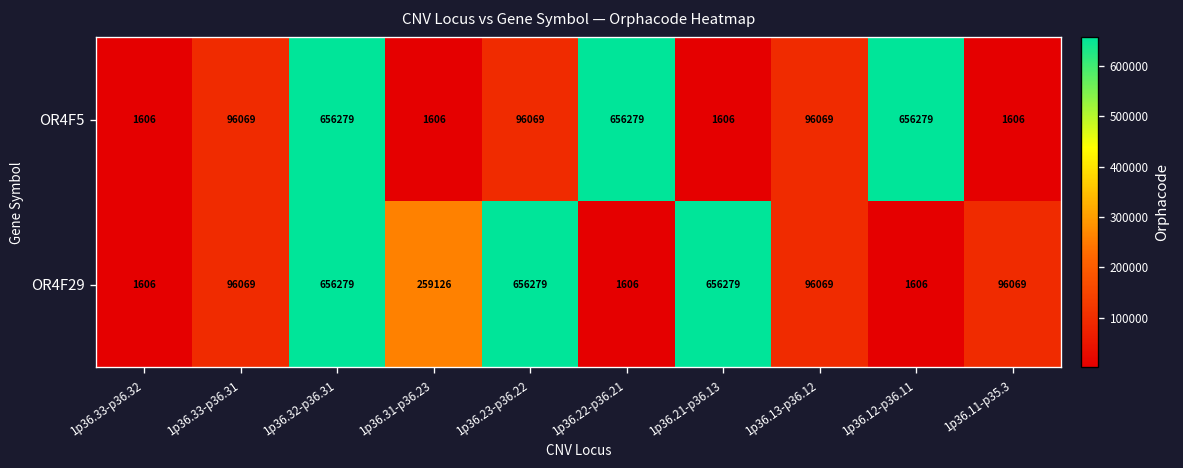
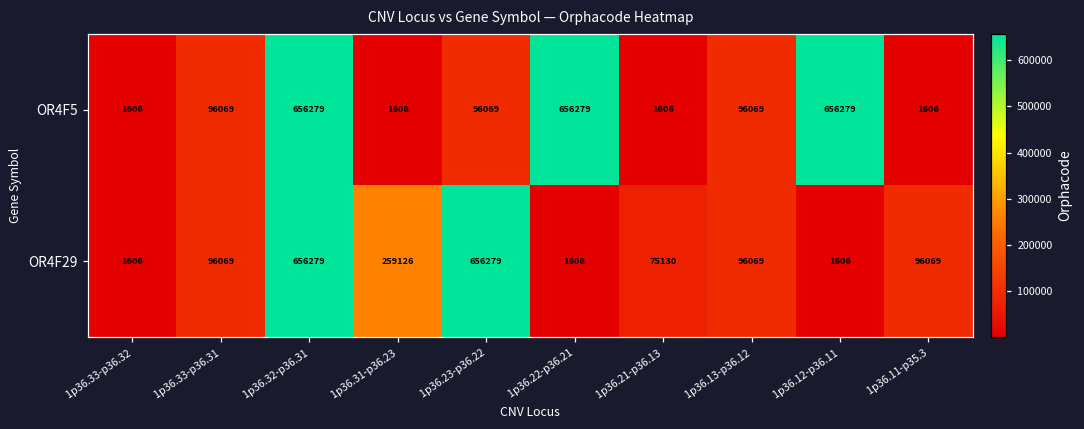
OR4F29, 1p36.21-p36.13: 656279 -> 75130
